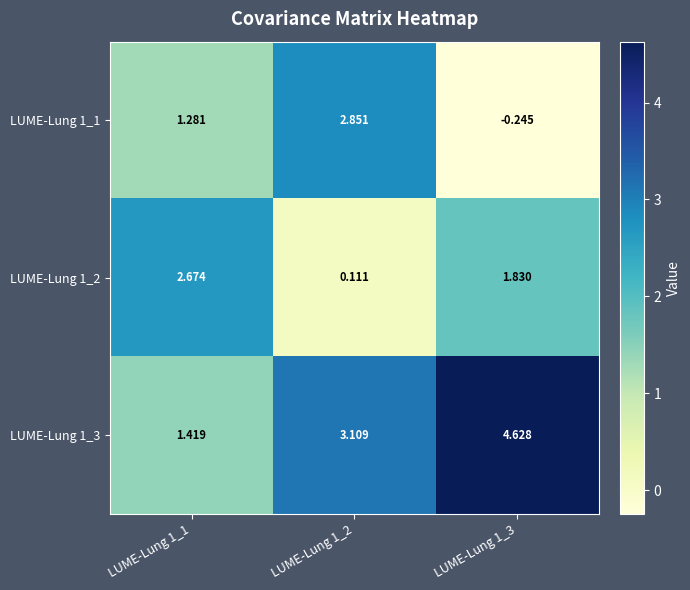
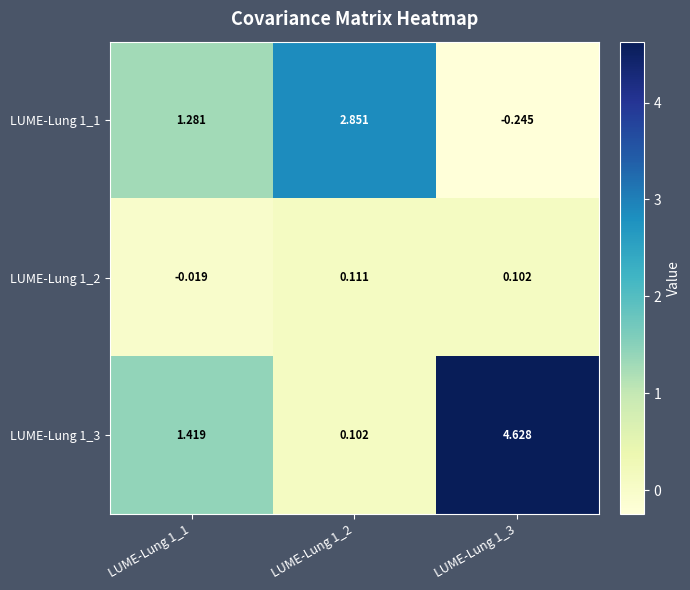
LUME-Lung 1_2, LUME-Lung 1_1: 2.674 -> -0.019
LUME-Lung 1_2, LUME-Lung 1_3: 1.830 -> 0.102
LUME-Lung 1_3, LUME-Lung 1_2: 3.109 -> 0.102
